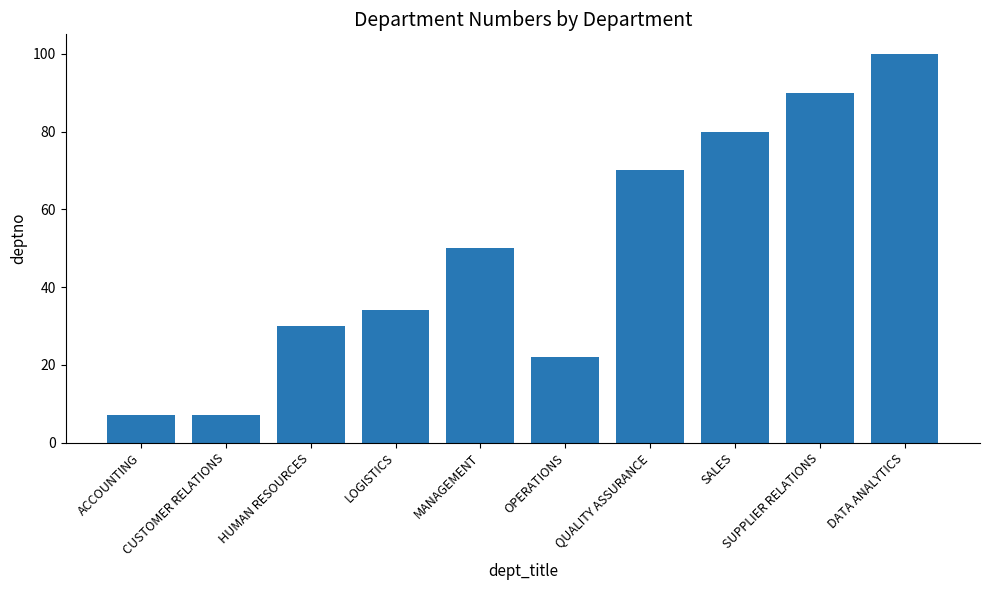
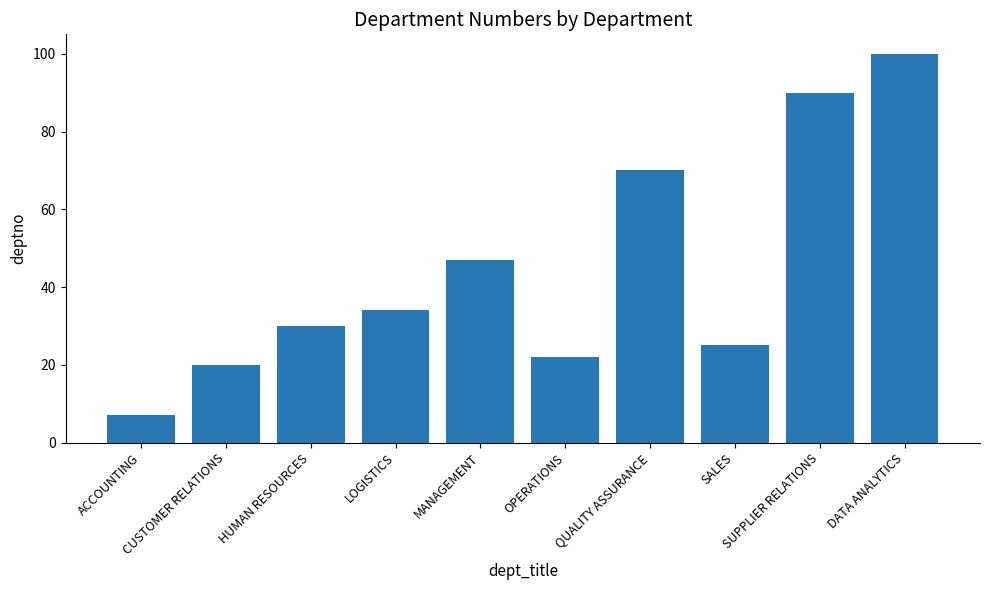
CUSTOMER RELATIONS: 7 -> 20
MANAGEMENT: 50 -> 47
SALES: 80 -> 25
